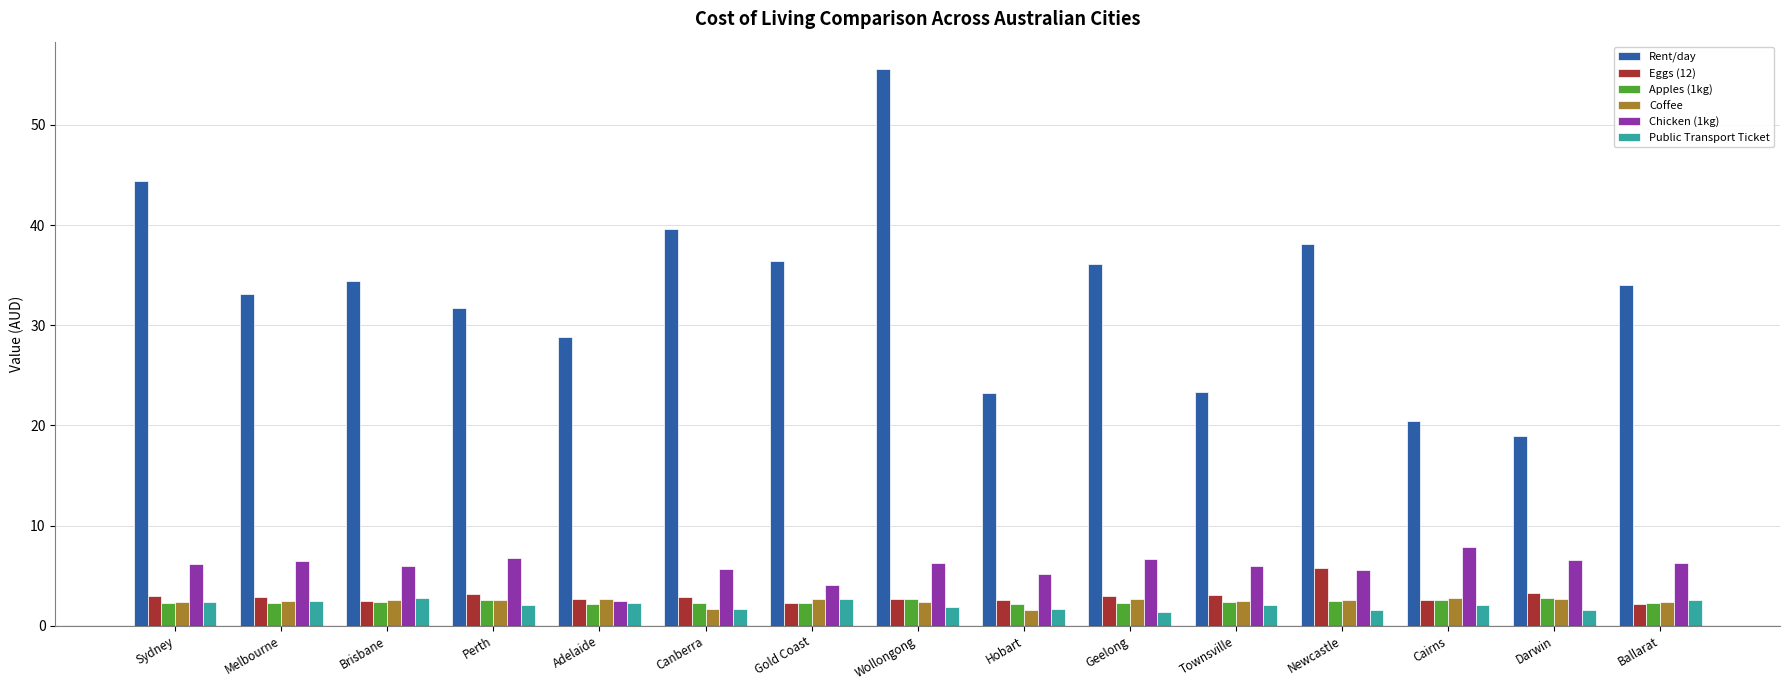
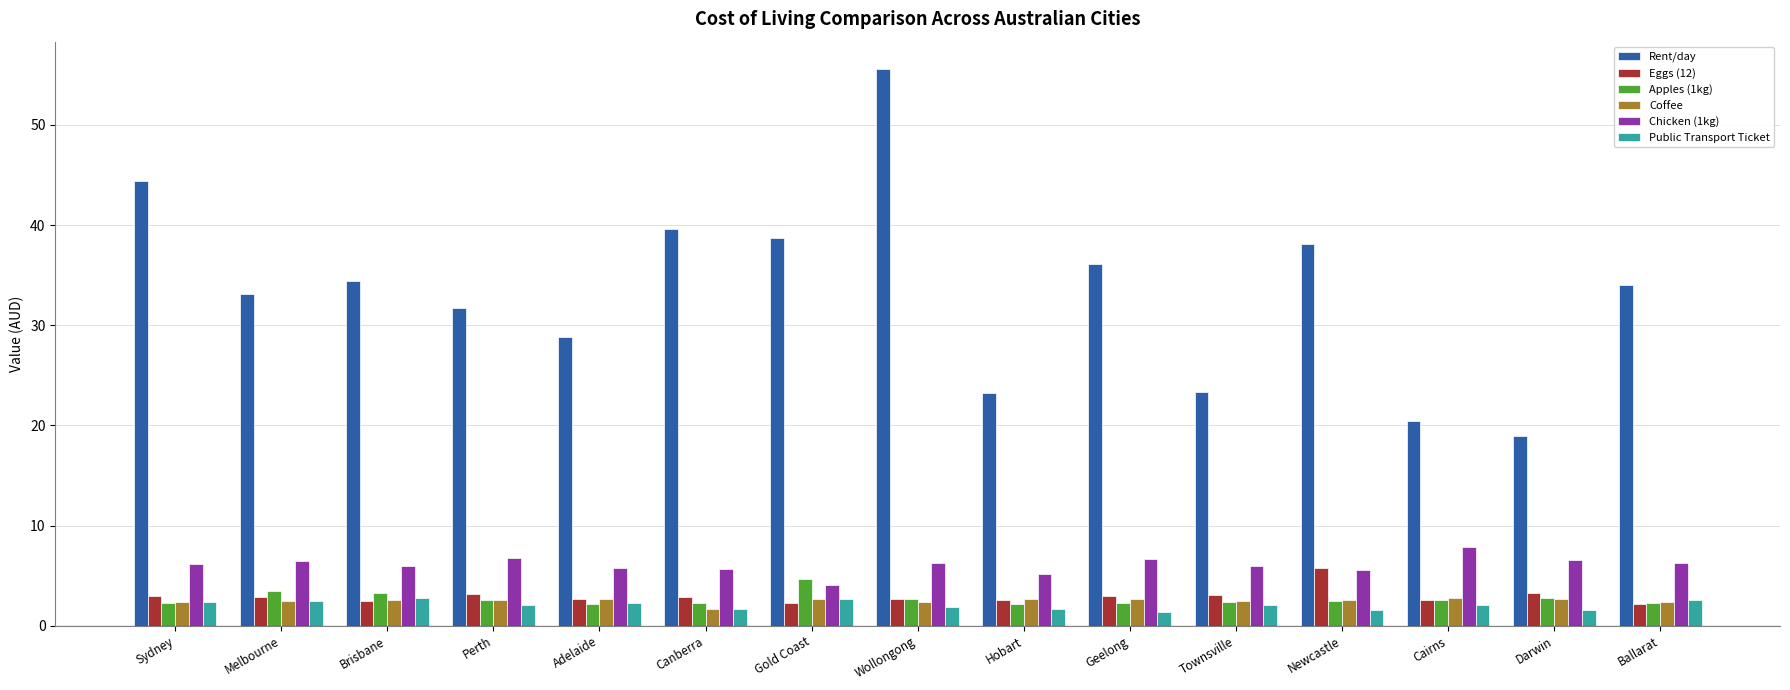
Apples (1kg), Melbourne: 2.3 -> 3.5
Apples (1kg), Brisbane: 2.3 -> 3.2
Chicken (1kg), Adelaide: 2.5 -> 5.8
Rent/day, Gold Coast: 36.4 -> 38.7
Apples (1kg), Gold Coast: 2.2 -> 4.7
Coffee, Hobart: 1.5 -> 2.7
